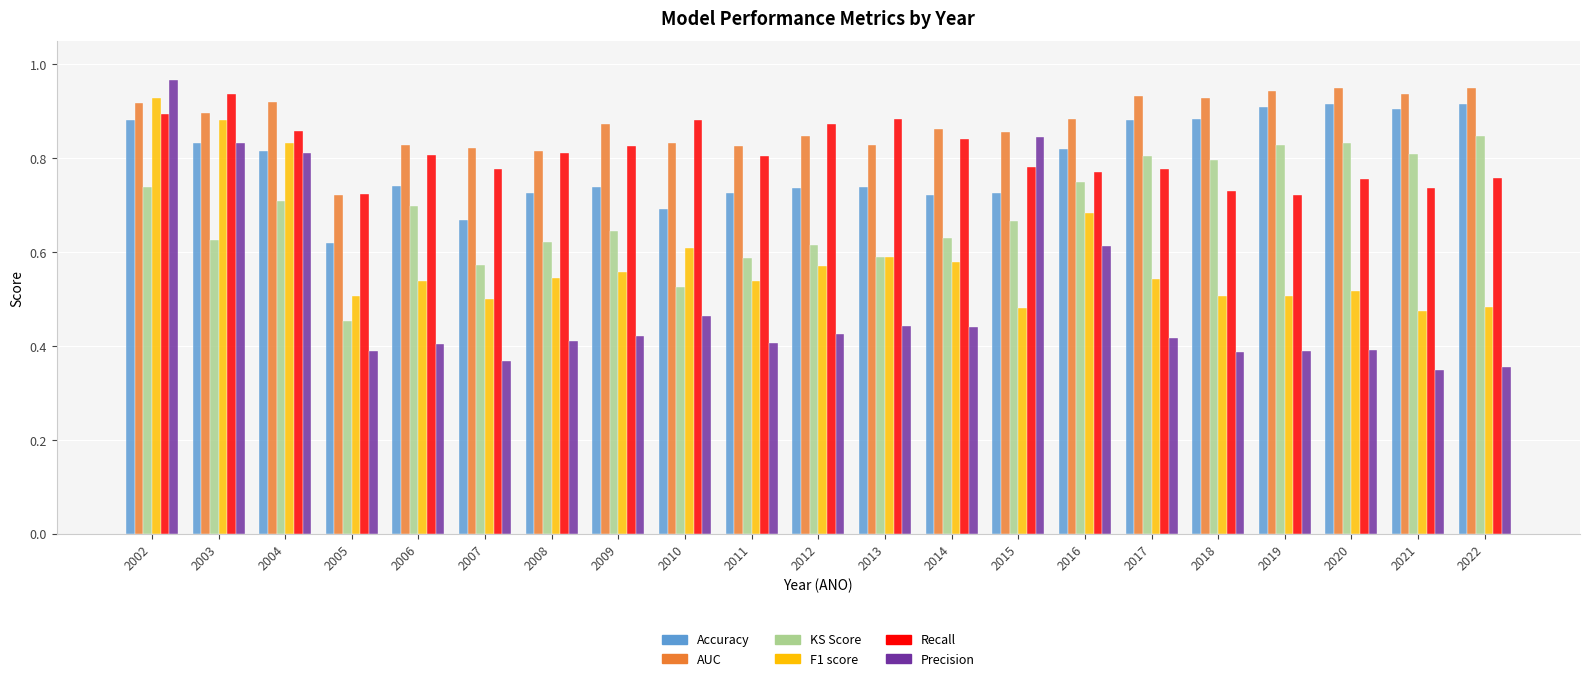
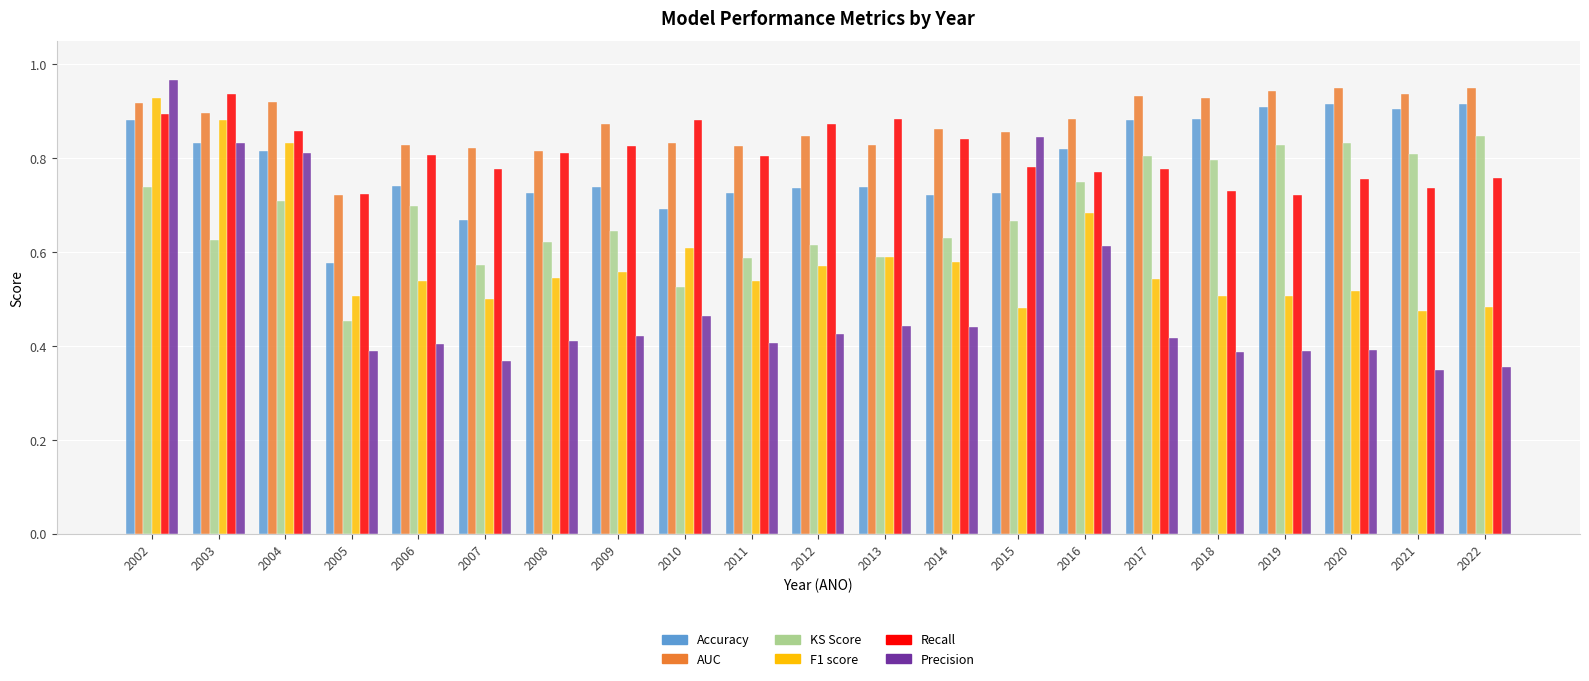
Accuracy, 2005: 0.62 -> 0.58
